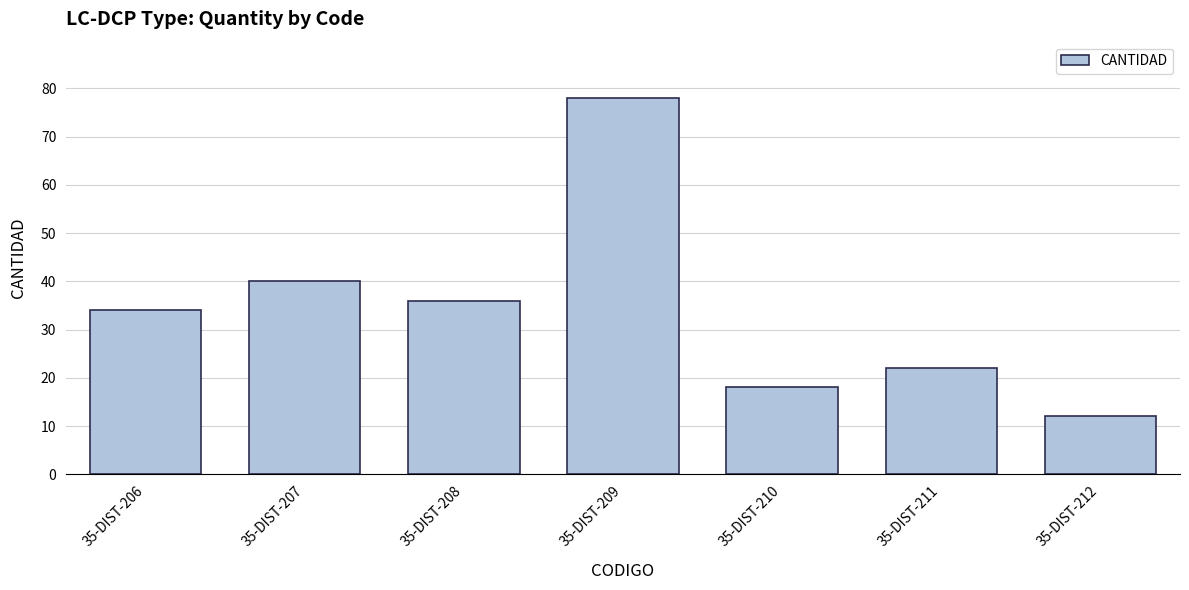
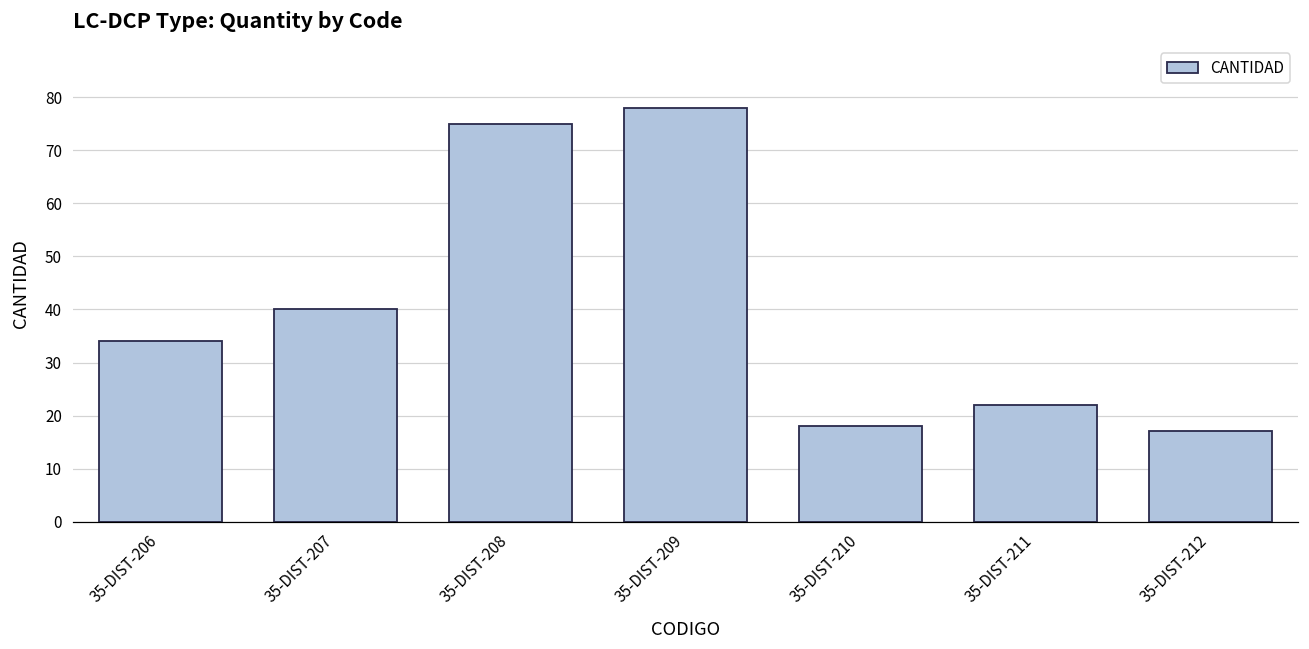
35-DIST-208: 36 -> 75
35-DIST-212: 12 -> 17
